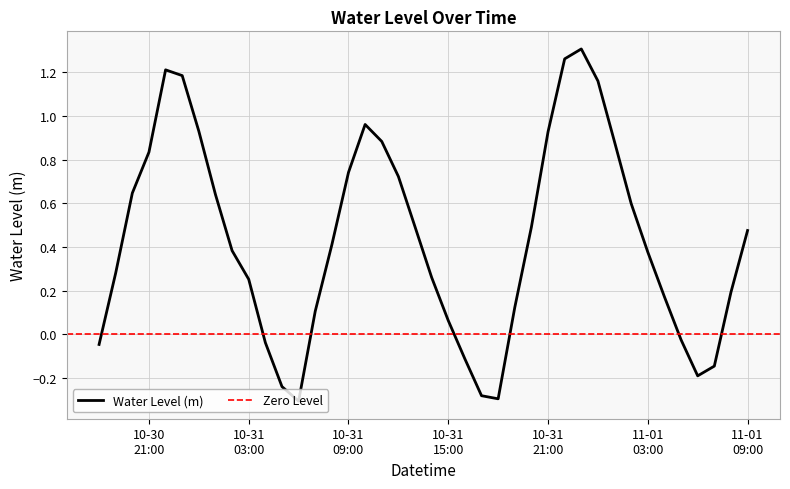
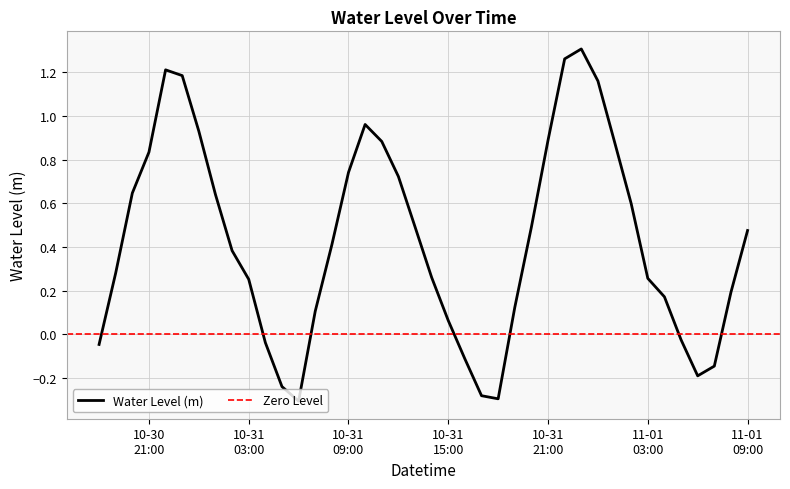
10-31 21:00: 0.93 -> 0.89
11-01 03:00: 0.38 -> 0.26
